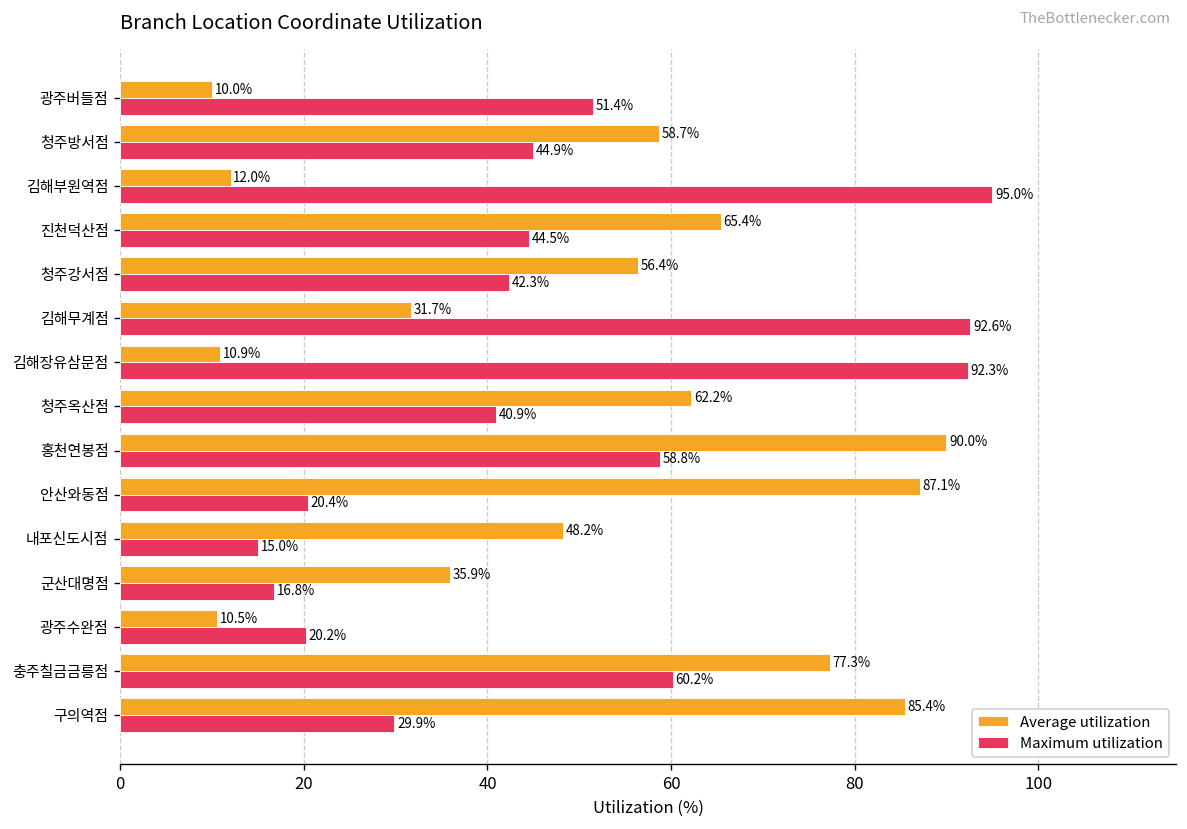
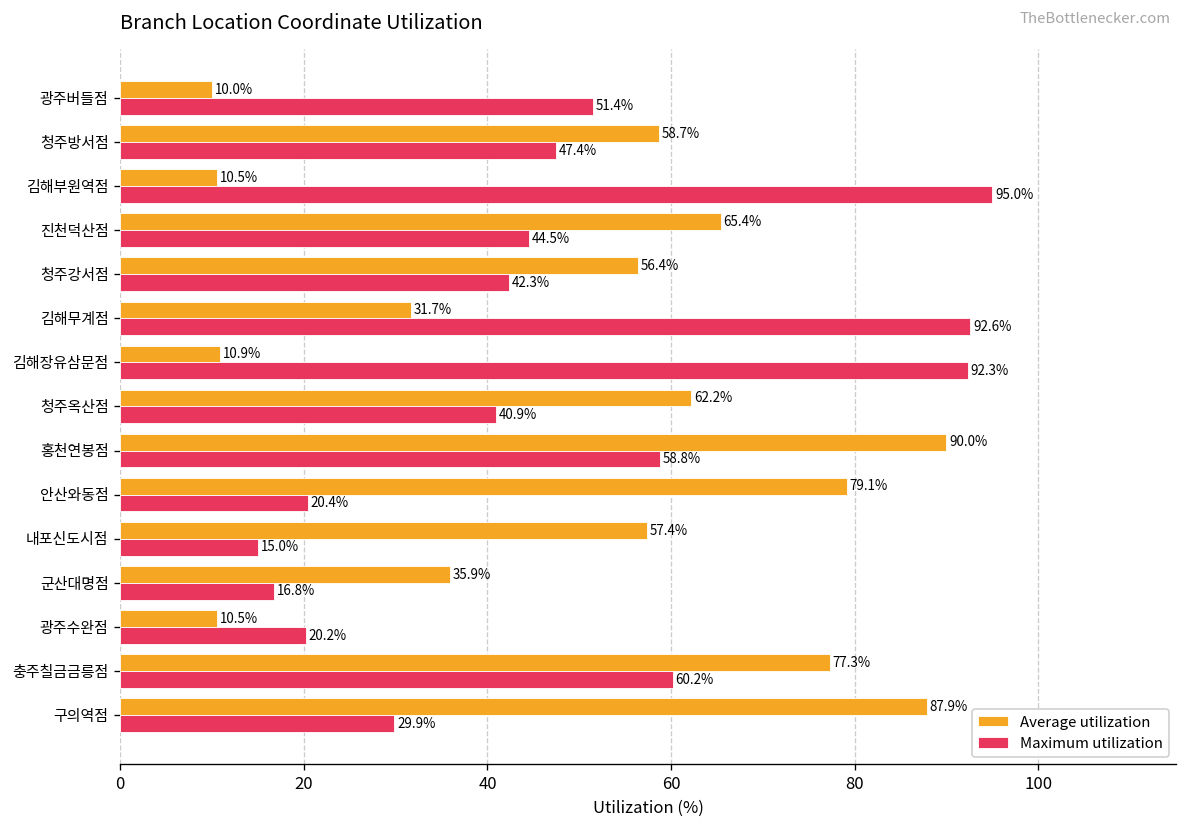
Maximum utilization, 청주방서점: 44.9% -> 47.4%
Average utilization, 김해부원역점: 12.0% -> 10.5%
Average utilization, 안산와동점: 87.1% -> 79.1%
Average utilization, 내포신도시점: 48.2% -> 57.4%
Average utilization, 구의역점: 85.4% -> 87.9%
